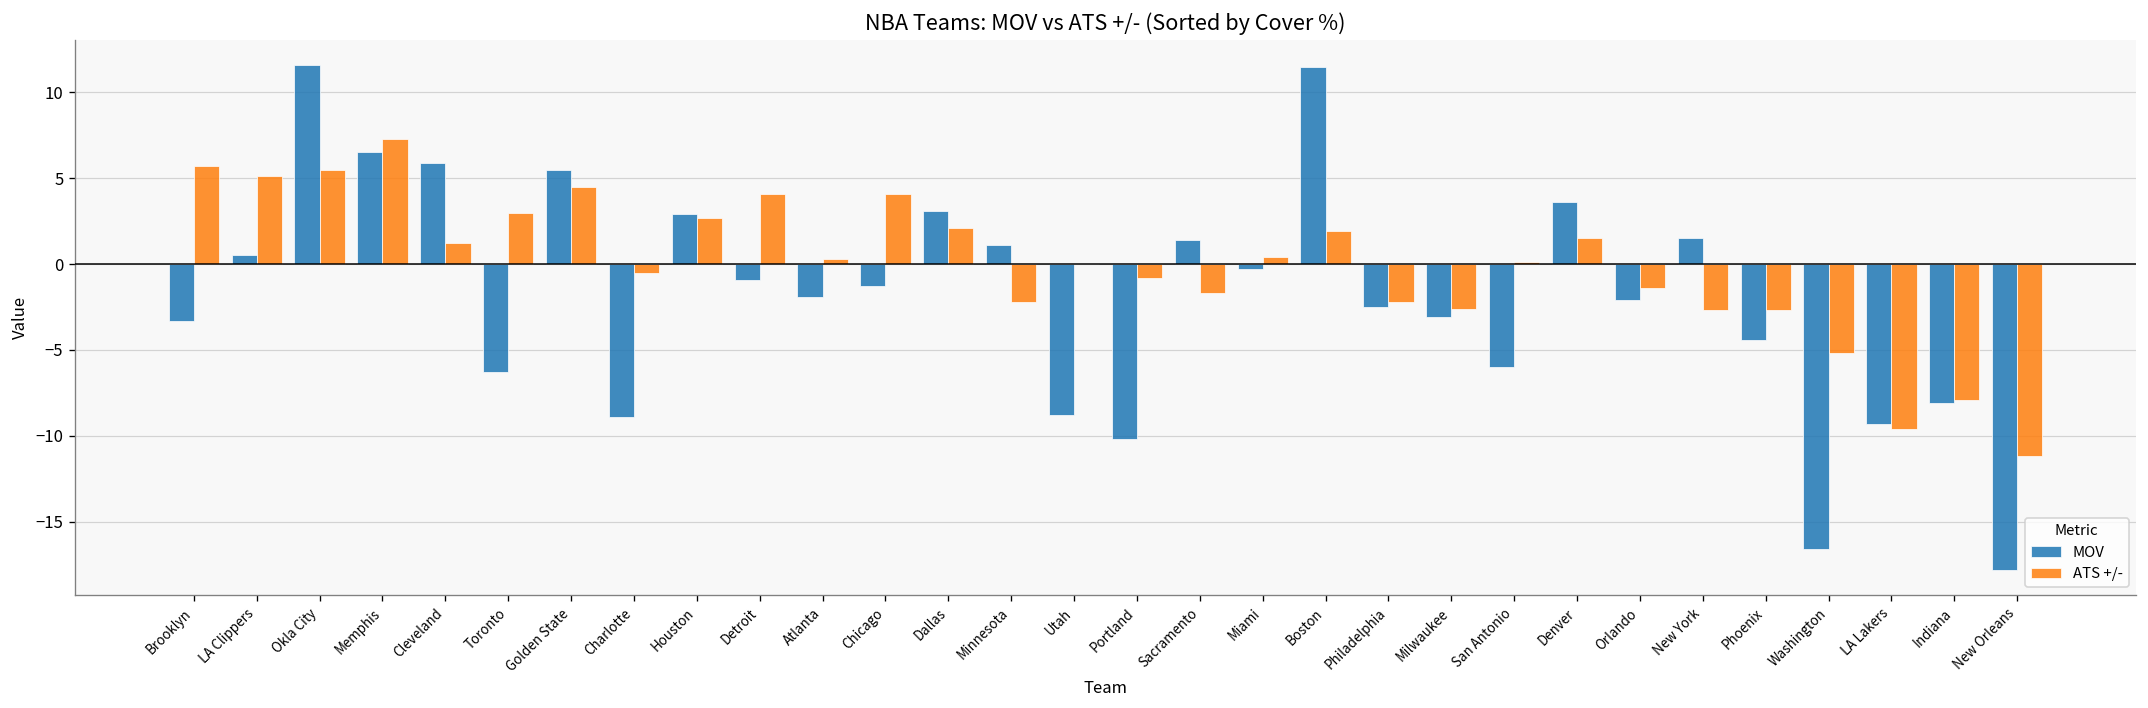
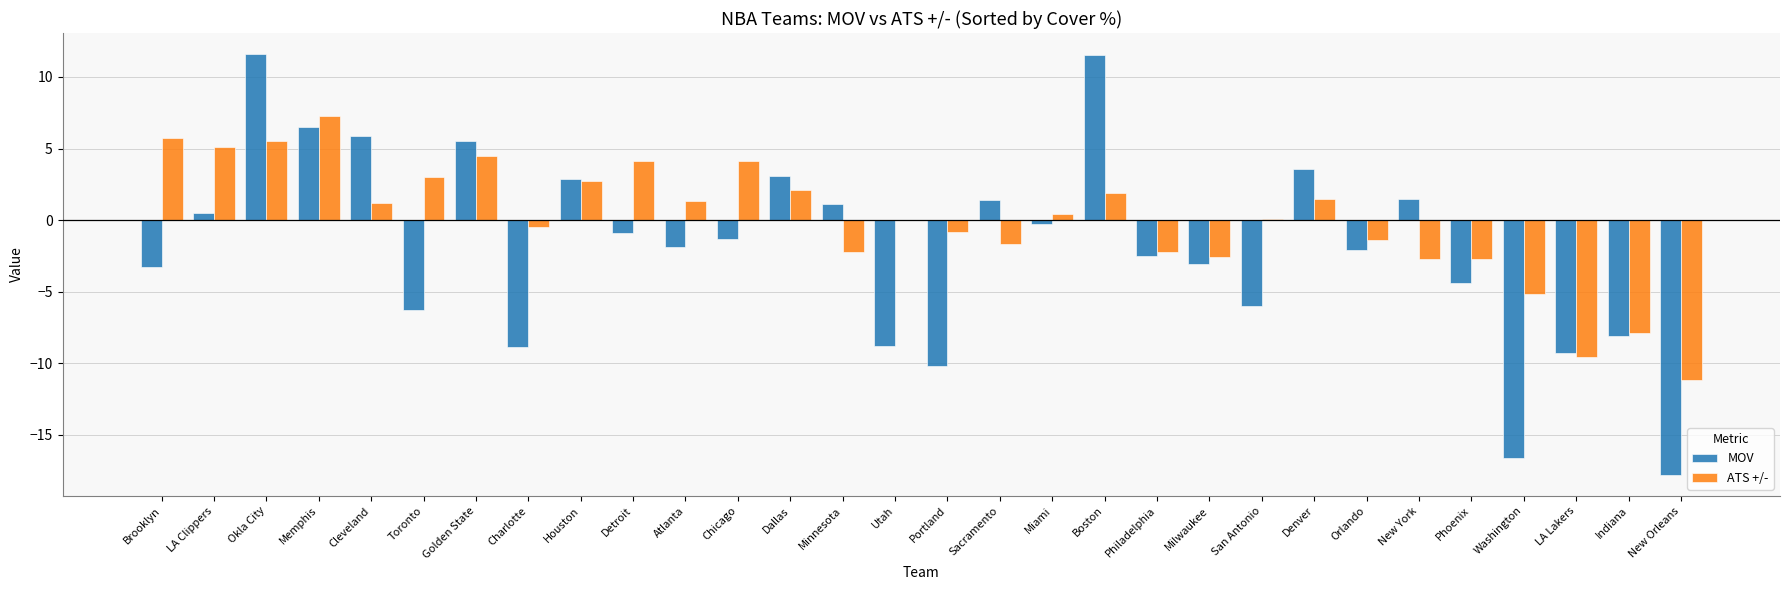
ATS +/-, Atlanta: 0.3 -> 1.3
